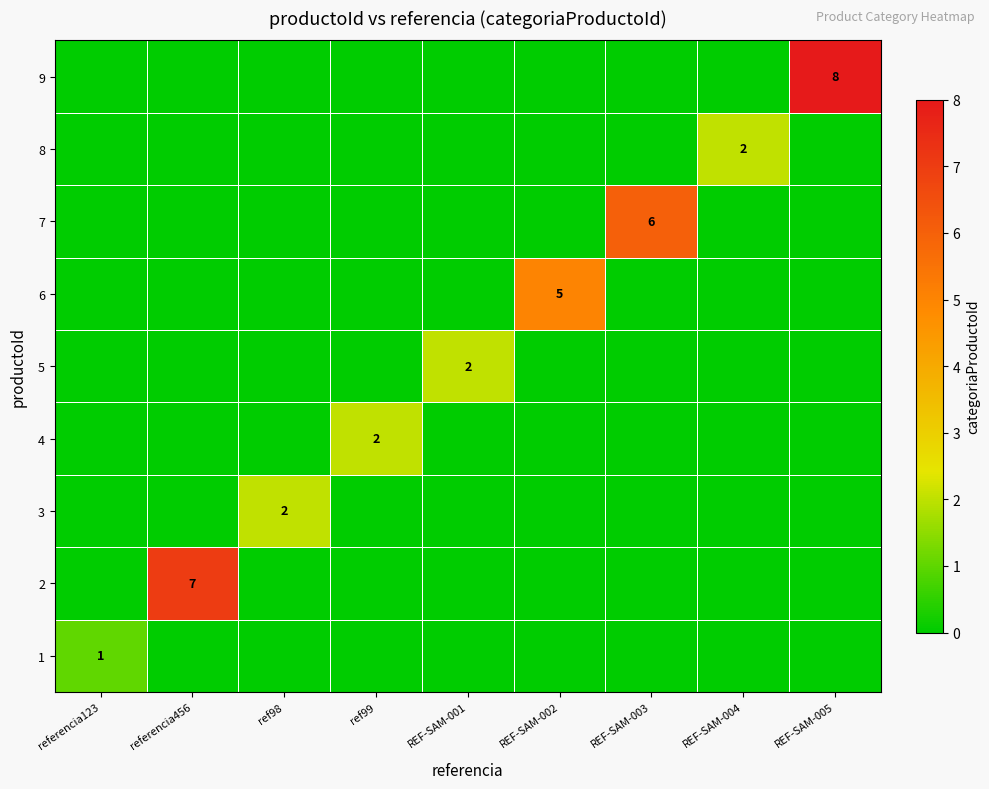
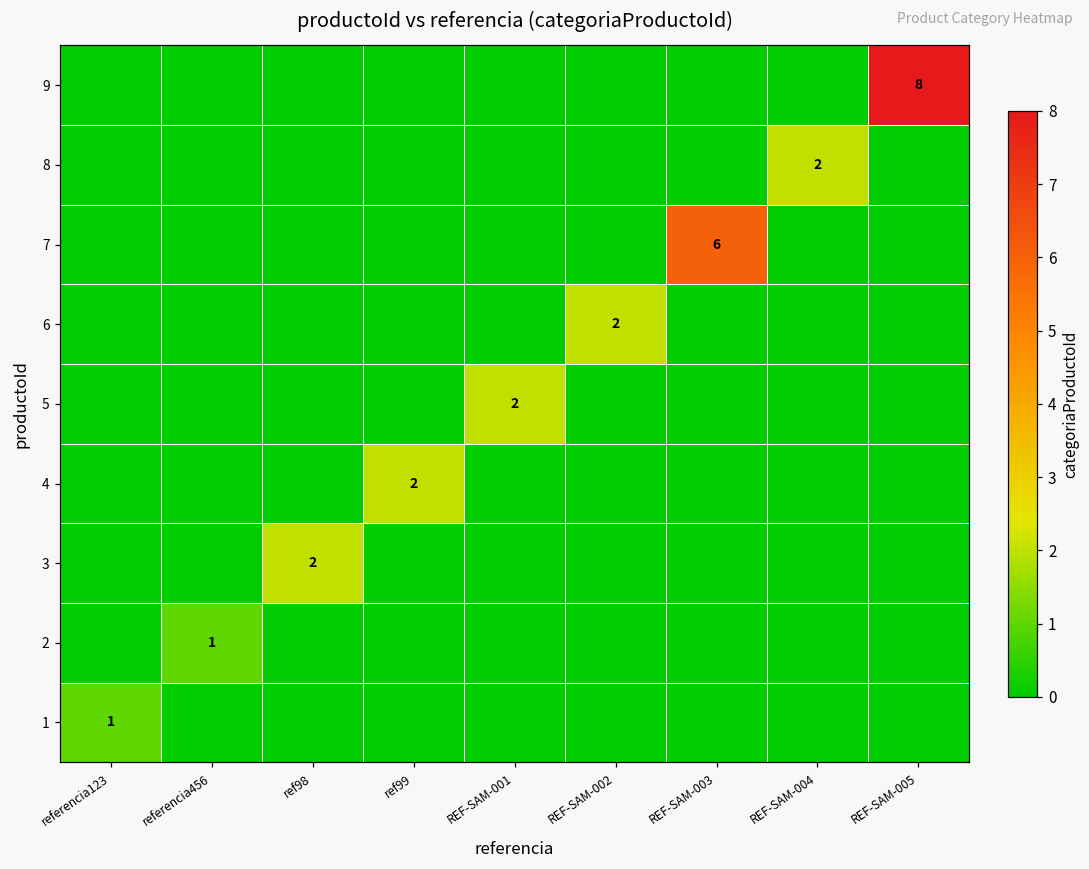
6, REF-SAM-002: 5 -> 2
2, referencia456: 7 -> 1
